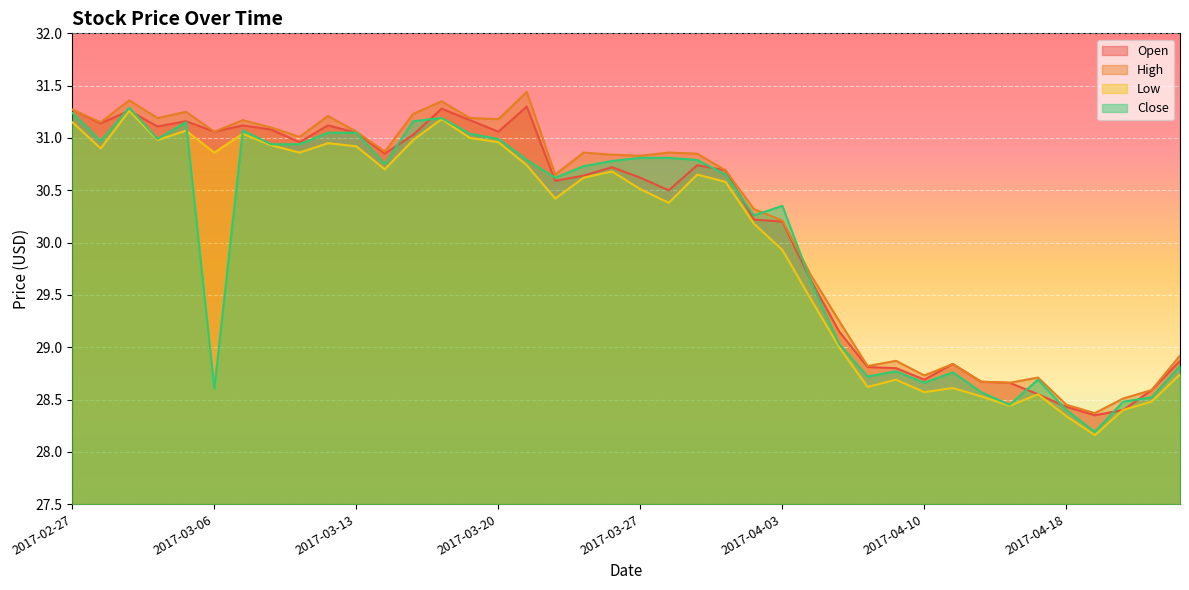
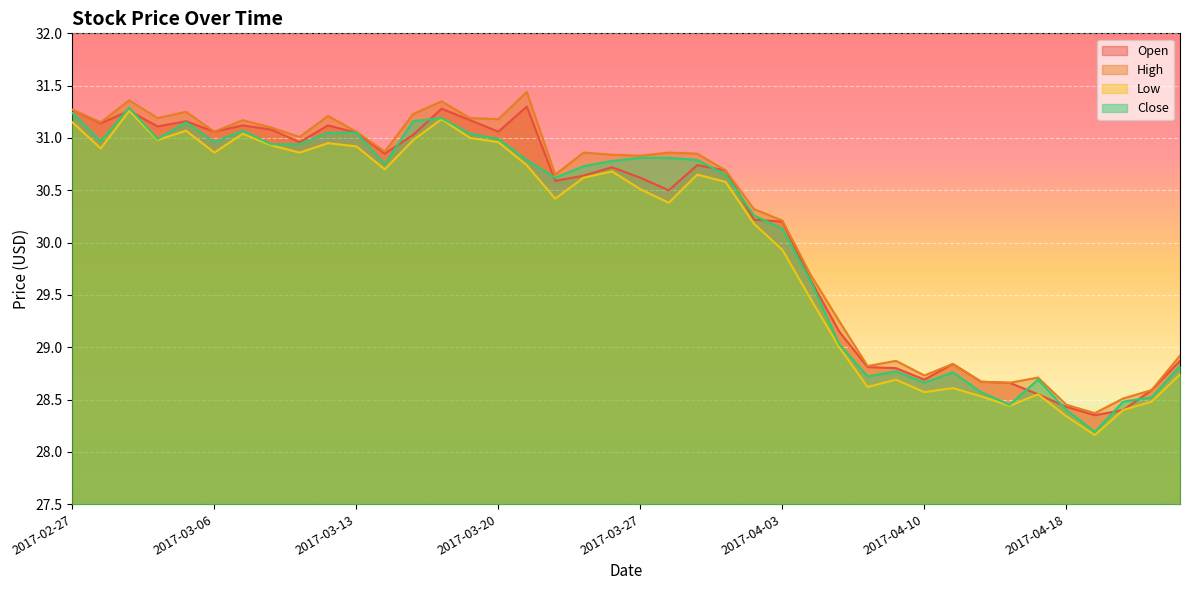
Close, 2017-03-06: 28.60 -> 30.96
Close, 2017-04-03: 30.35 -> 30.13
